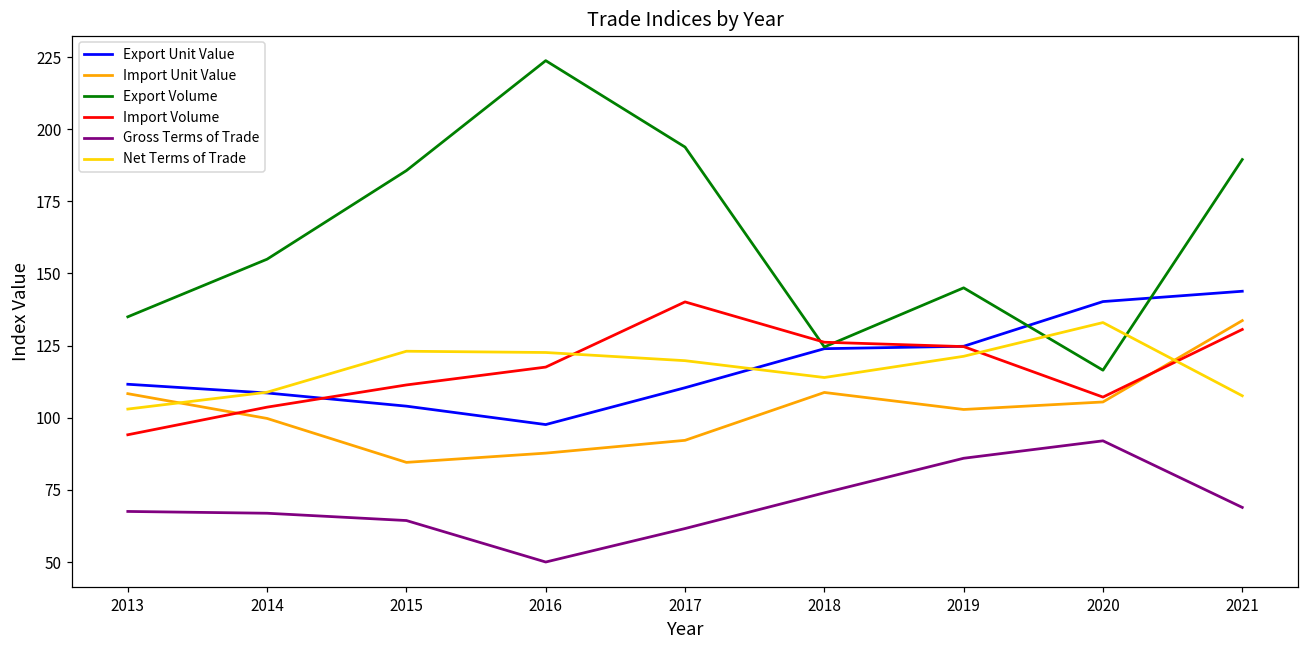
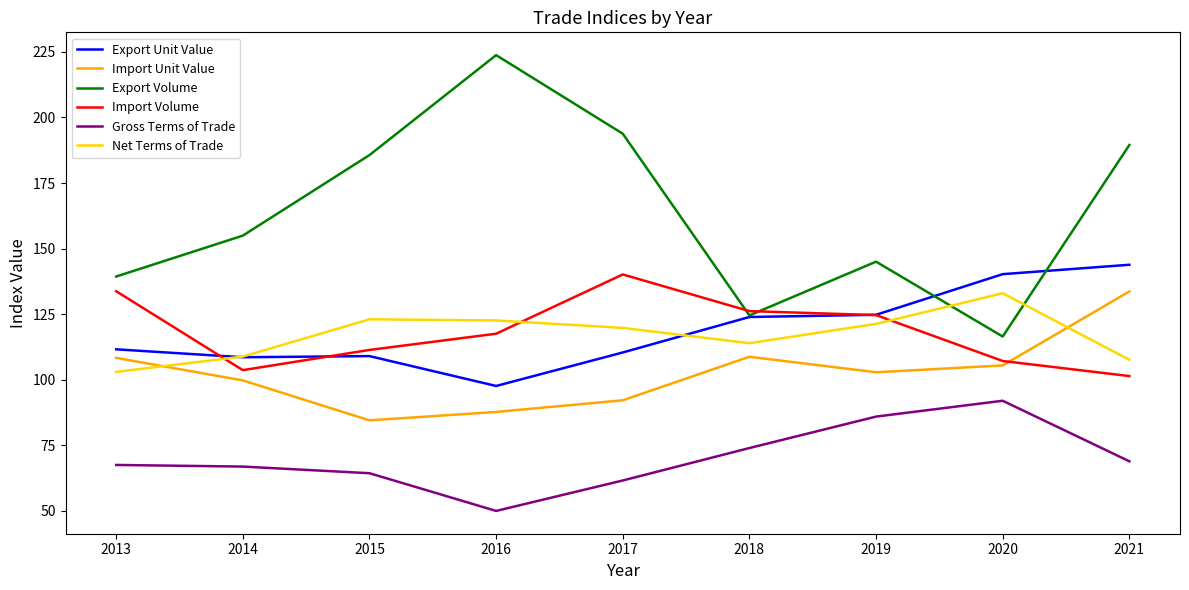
Export Volume, 2013: 135 -> 139
Import Volume, 2013: 94 -> 134
Export Unit Value, 2015: 104 -> 109
Import Volume, 2021: 131 -> 101
